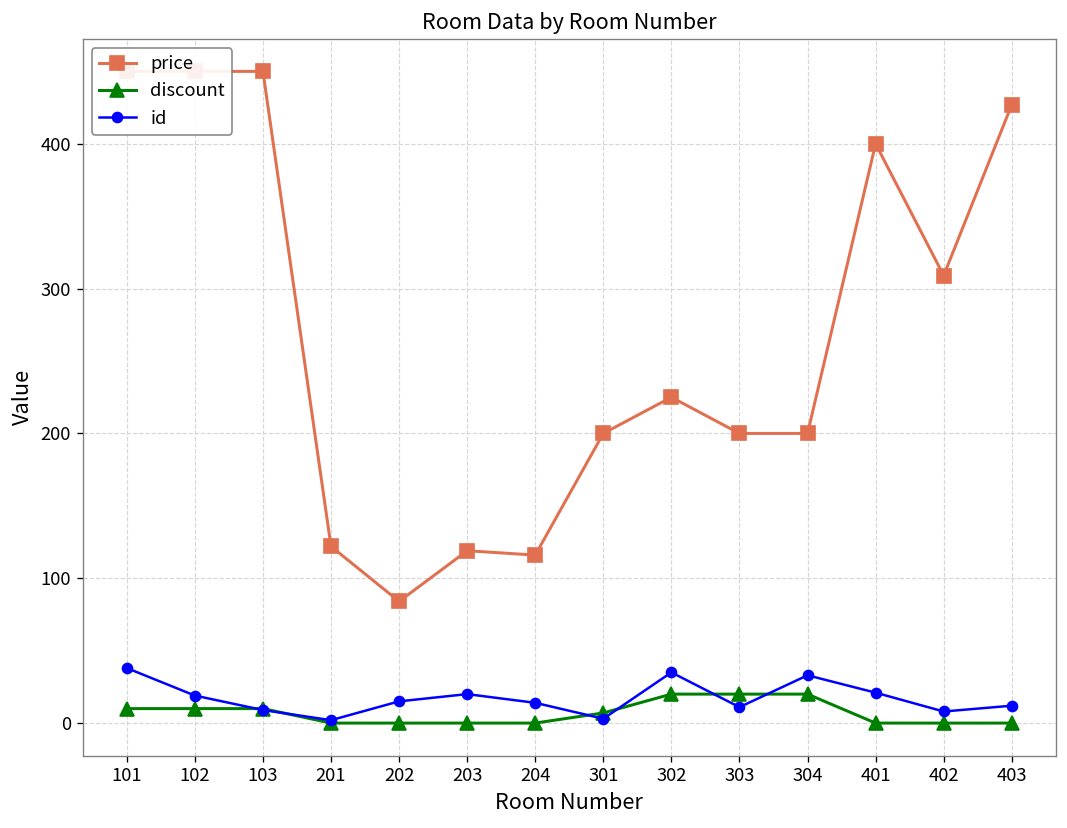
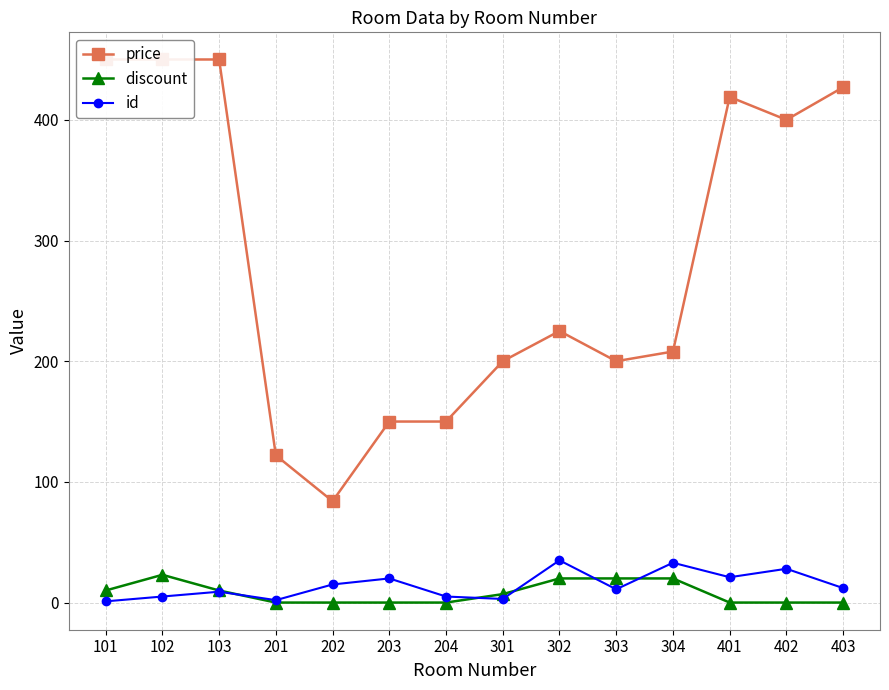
id, 101: 38 -> 1
discount, 102: 10 -> 23
id, 102: 19 -> 5
price, 203: 119 -> 150
price, 204: 116 -> 150
id, 204: 14 -> 5
price, 304: 200 -> 208
price, 401: 400 -> 419
price, 402: 309 -> 400
id, 402: 8 -> 28
